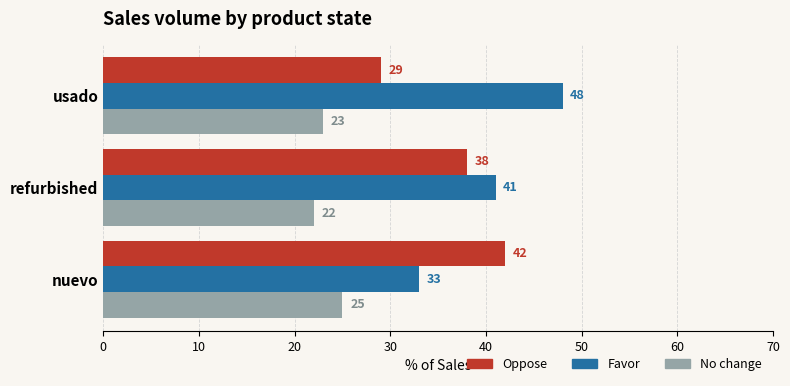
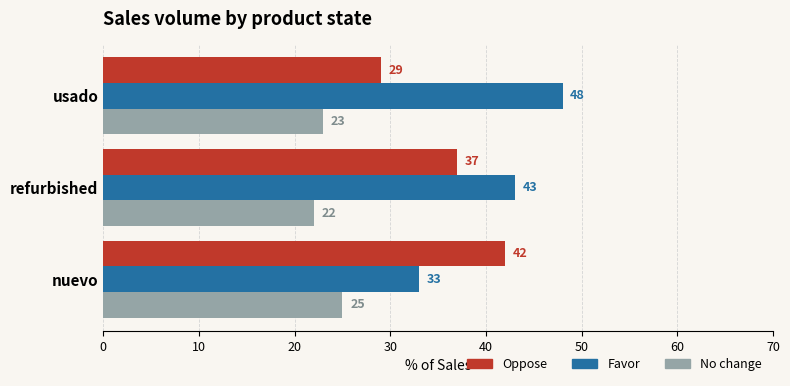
Oppose, refurbished: 38 -> 37
Favor, refurbished: 41 -> 43
